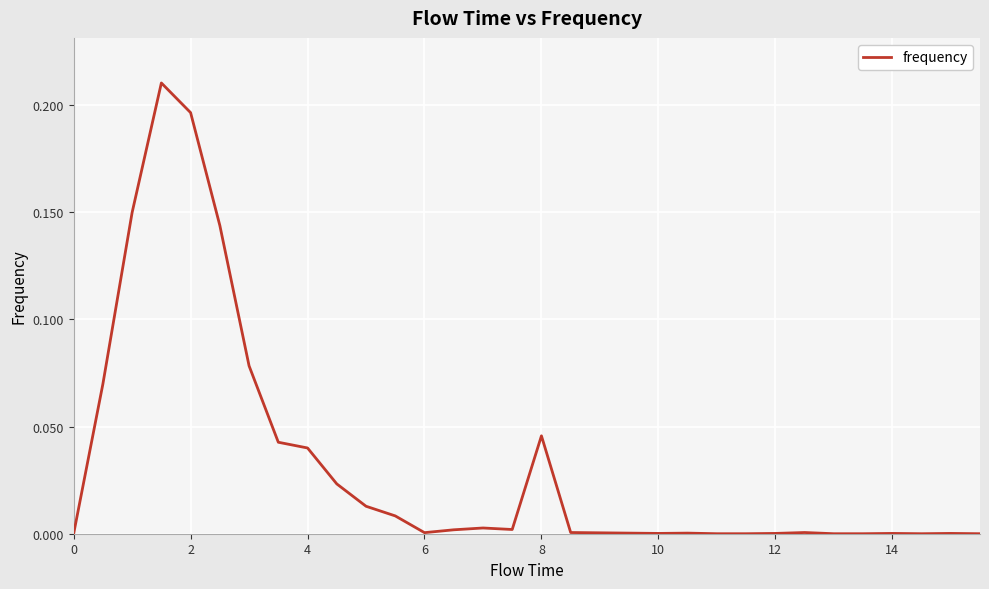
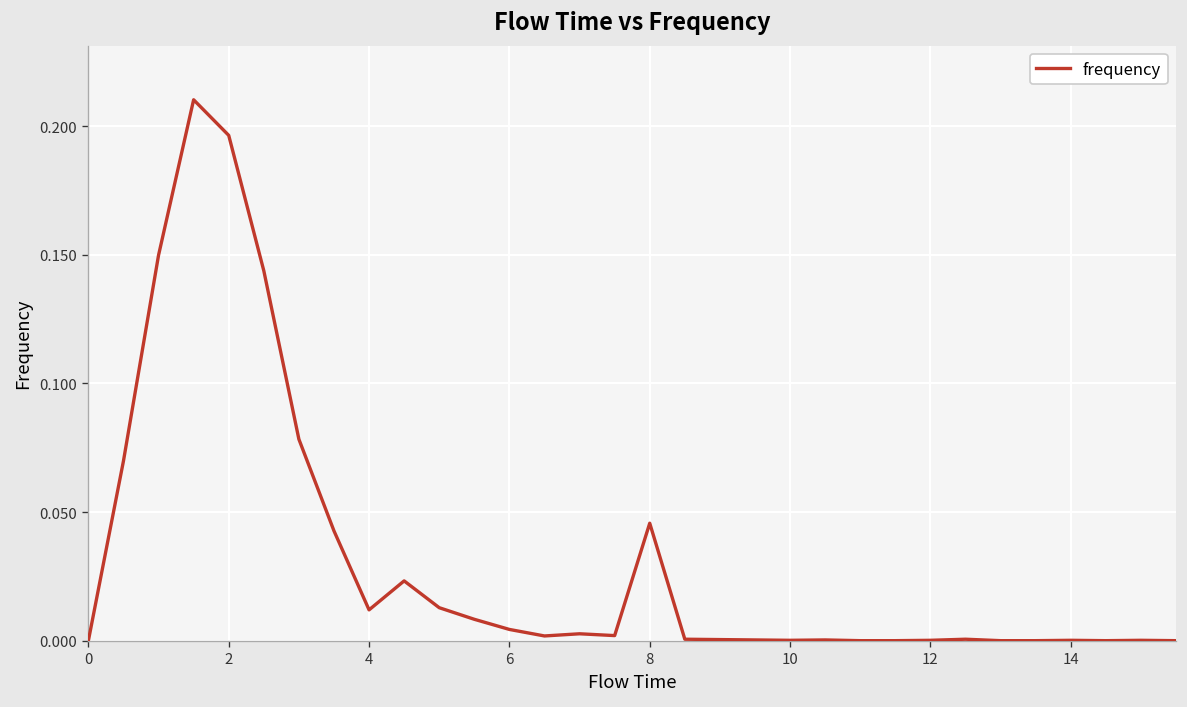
4: 0.040 -> 0.012
6: 0.001 -> 0.004
